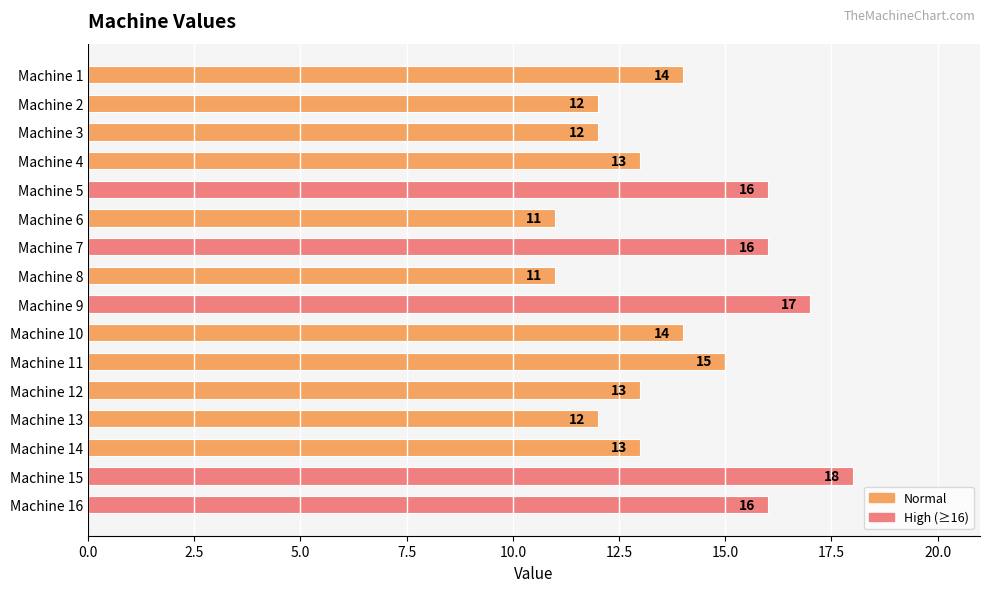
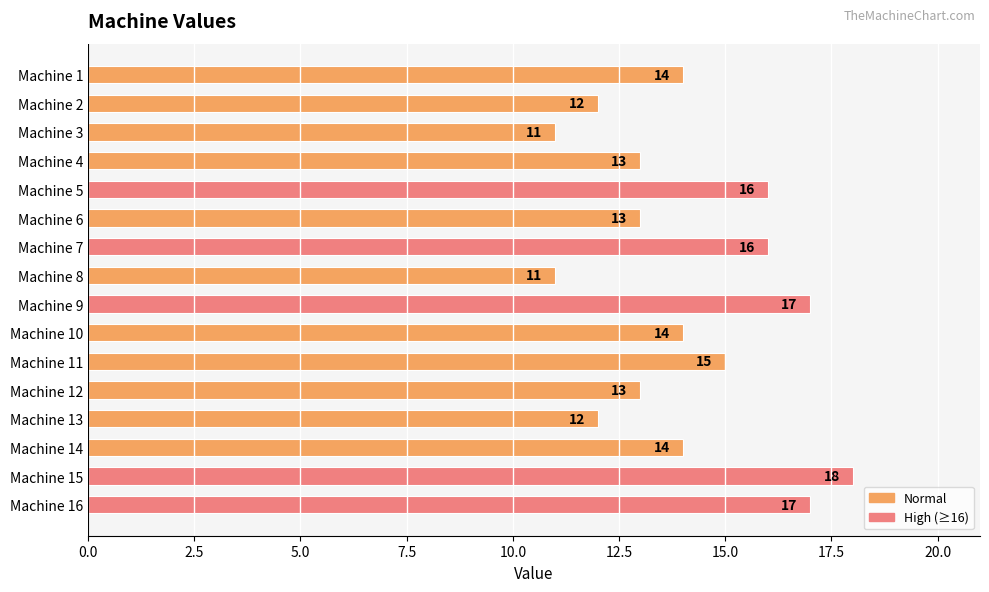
Machine 3: 12 -> 11
Machine 6: 11 -> 13
Machine 14: 13 -> 14
Machine 16: 16 -> 17
